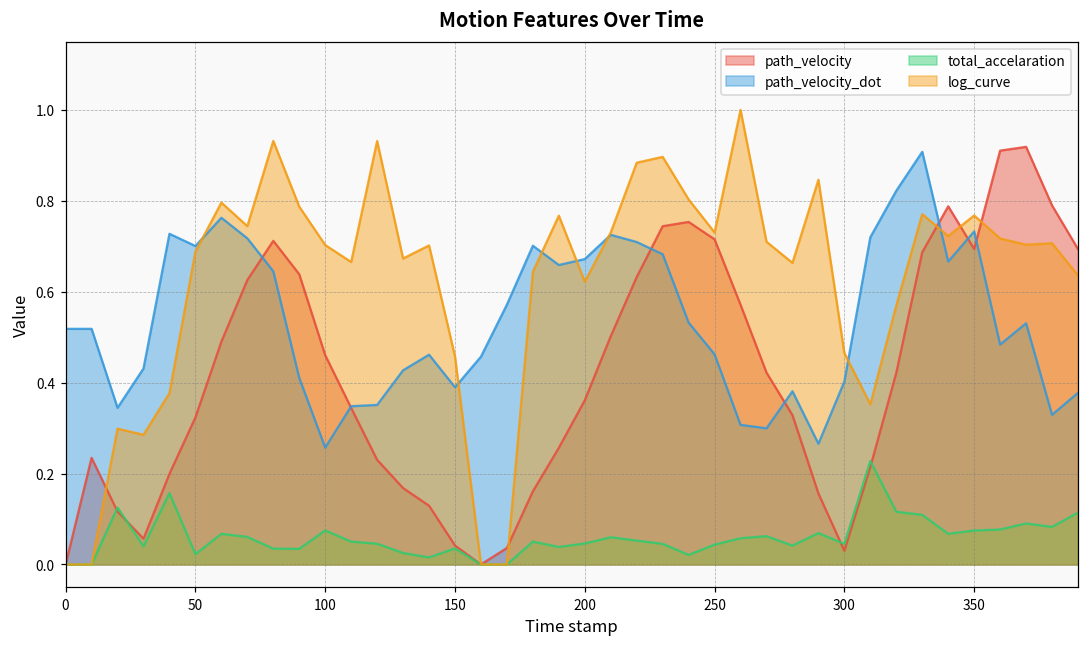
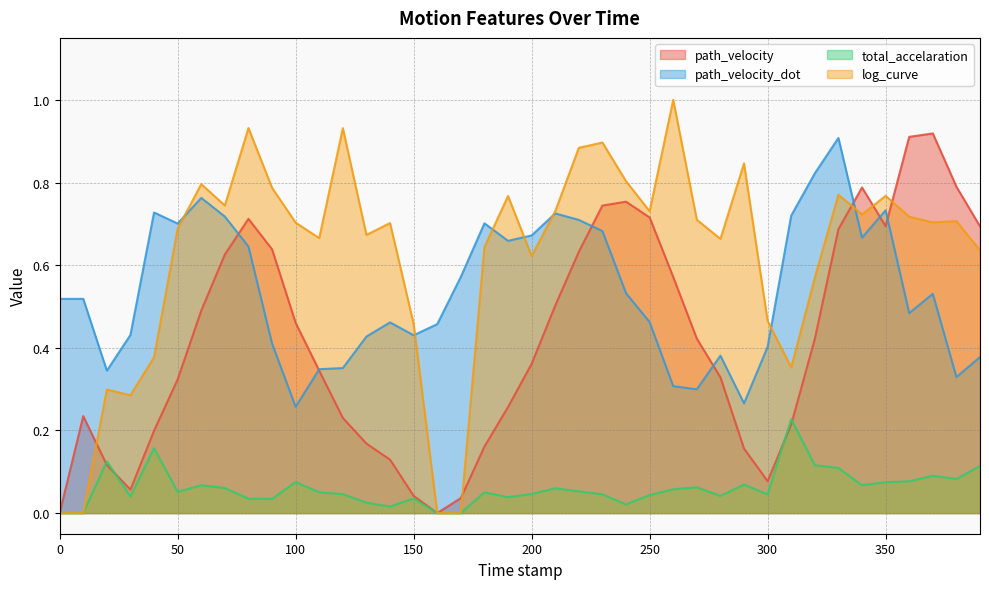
total_accelaration, 50: 0.02 -> 0.05
path_velocity_dot, 150: 0.39 -> 0.43
path_velocity, 300: 0.03 -> 0.08
